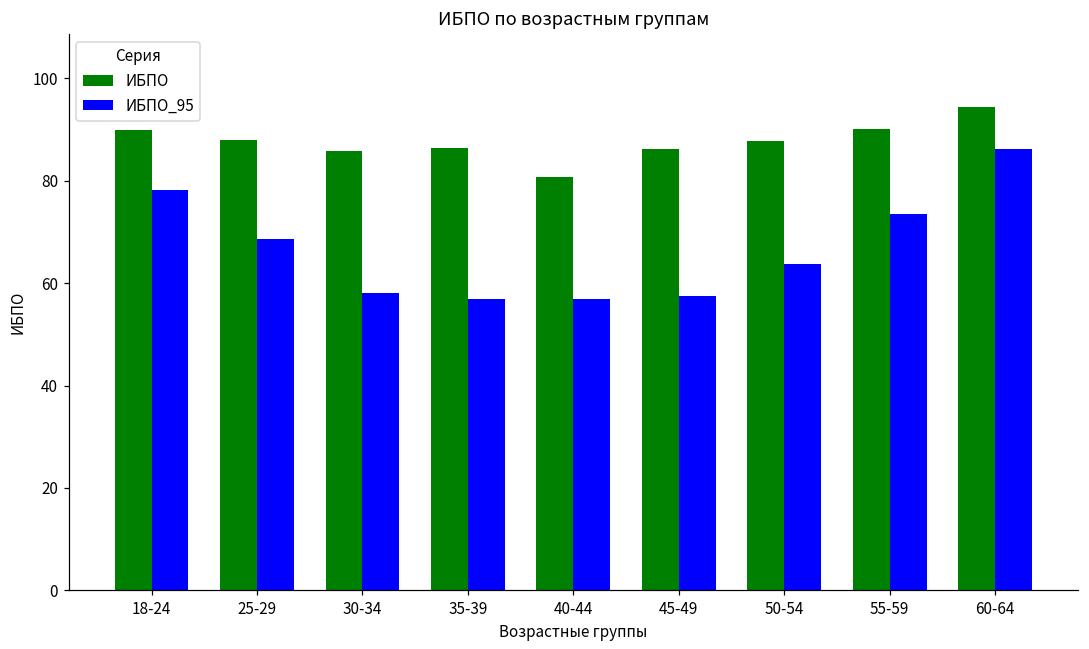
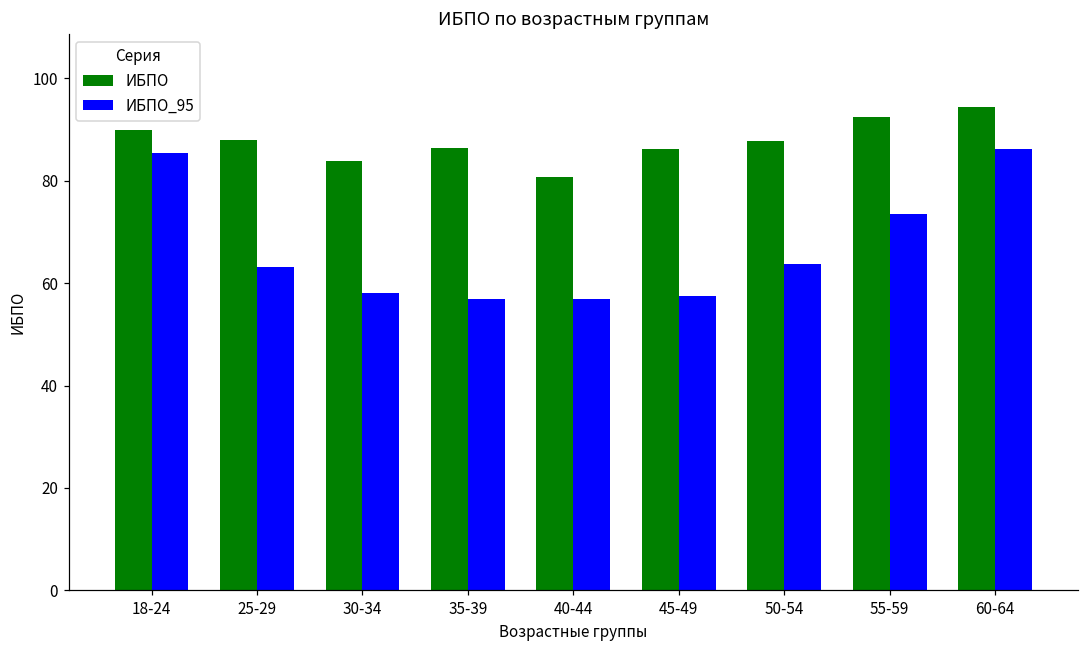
ИБПО_95, 18-24: 78 -> 85
ИБПО_95, 25-29: 69 -> 63
ИБПО, 30-34: 86 -> 84
ИБПО, 55-59: 90 -> 92
